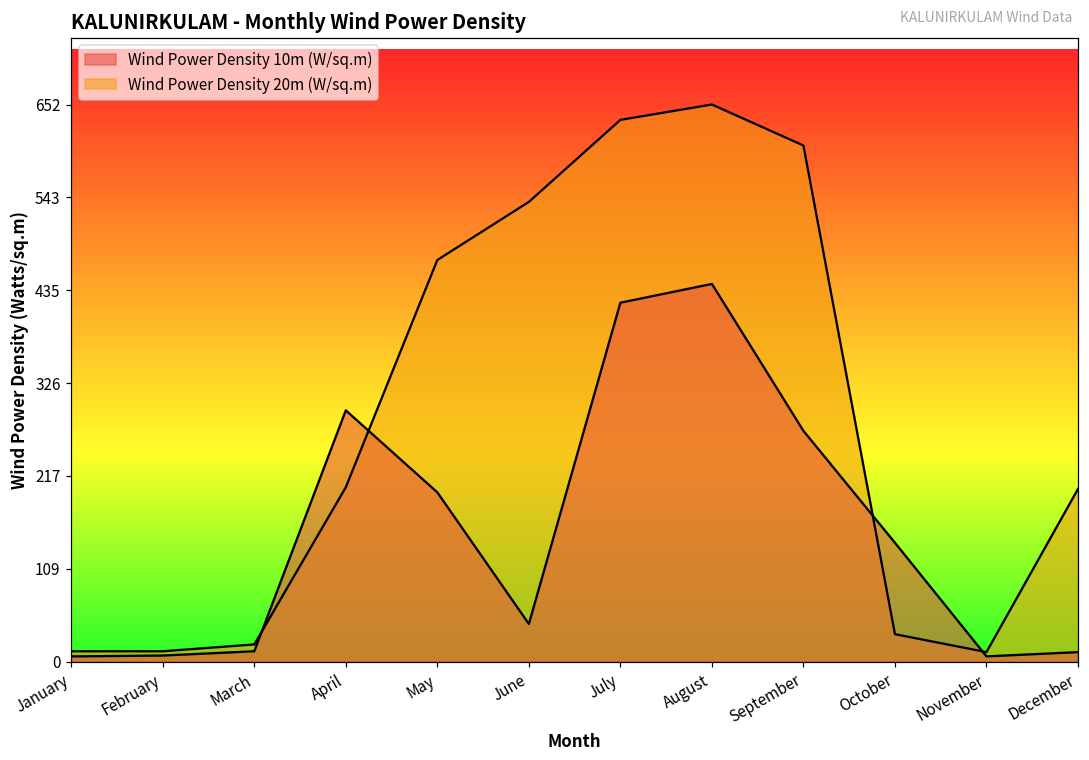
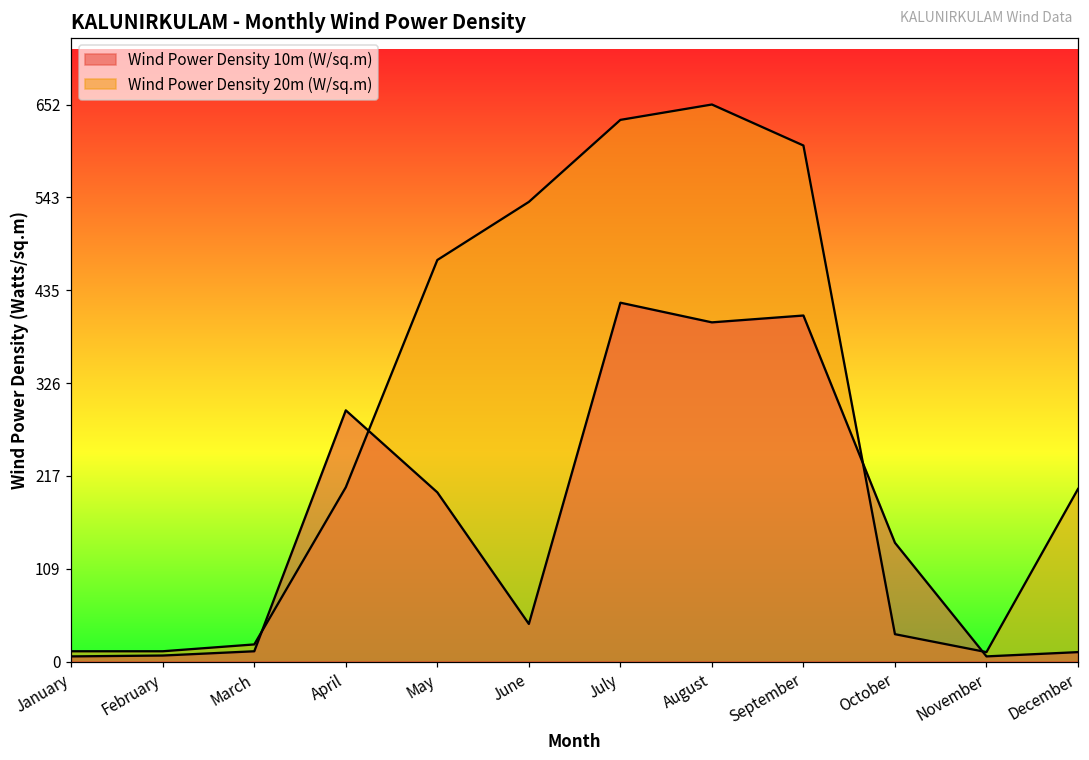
Wind Power Density 10m (W/sq.m), August: 440 -> 400
Wind Power Density 10m (W/sq.m), September: 270 -> 410
